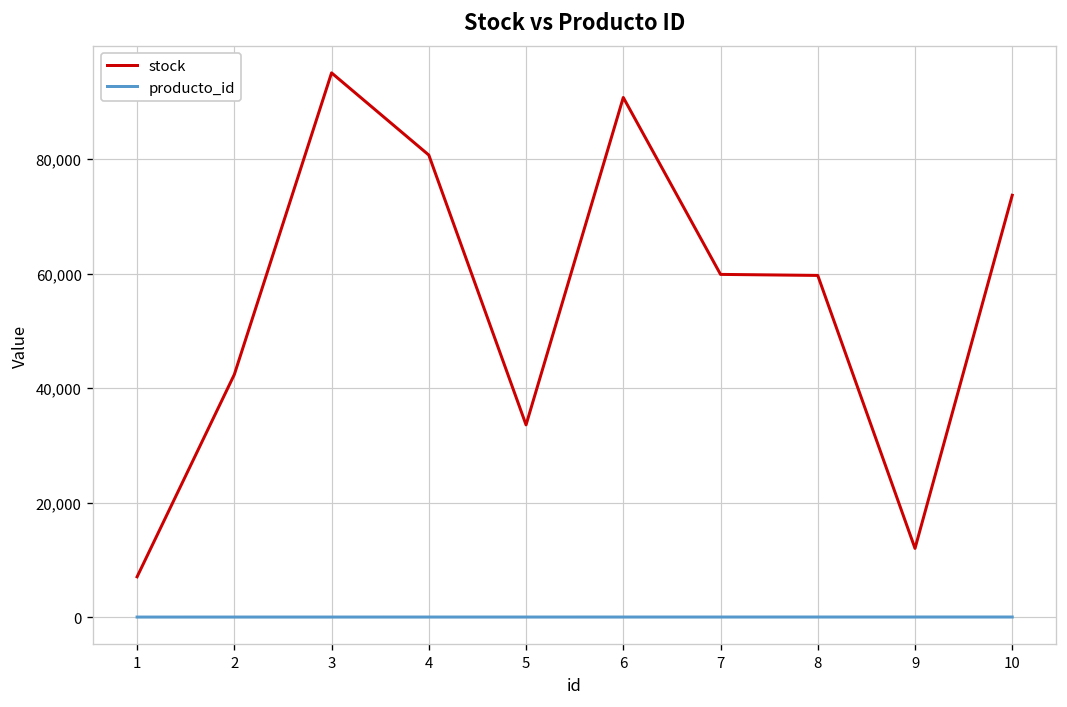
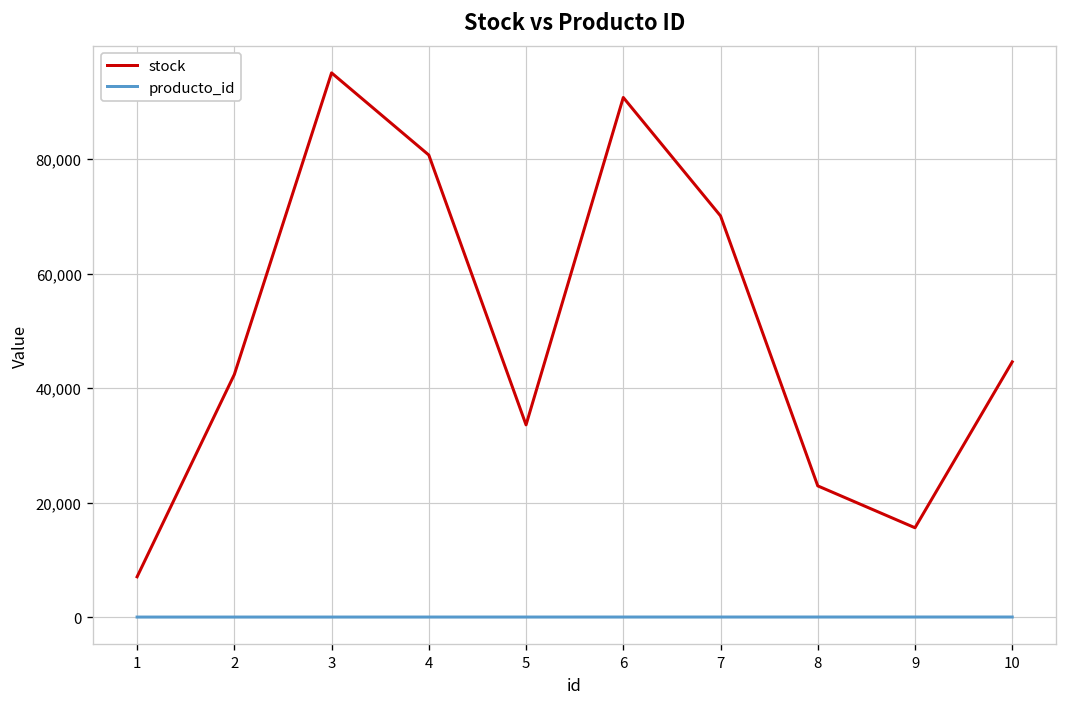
stock, 7: 60,000 -> 70,000
stock, 8: 60,000 -> 23,000
stock, 9: 12,000 -> 16,000
stock, 10: 74,000 -> 45,000
